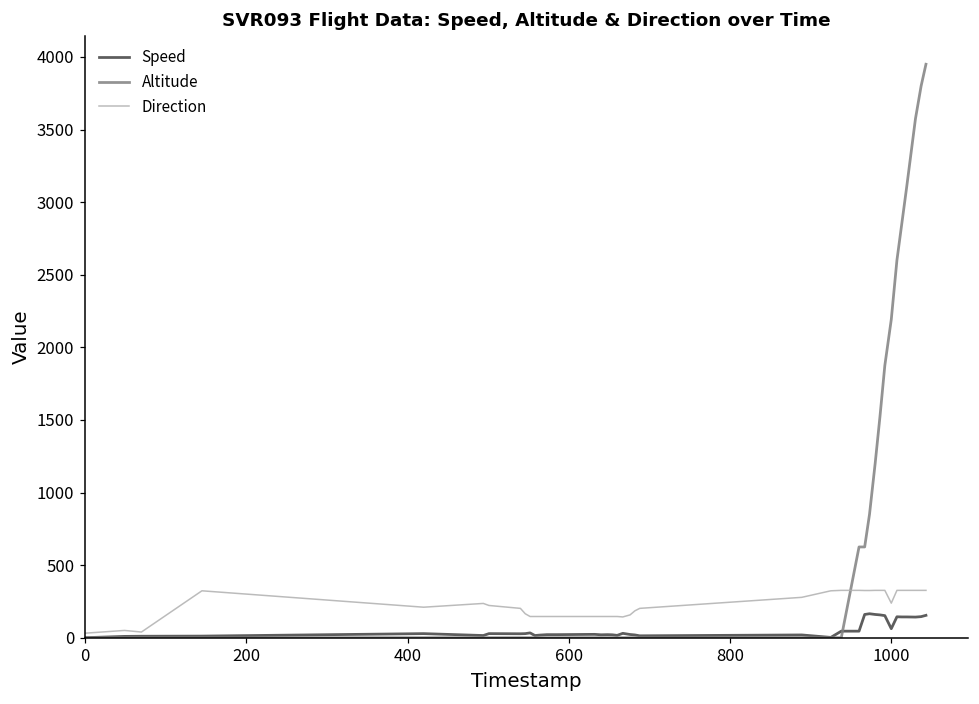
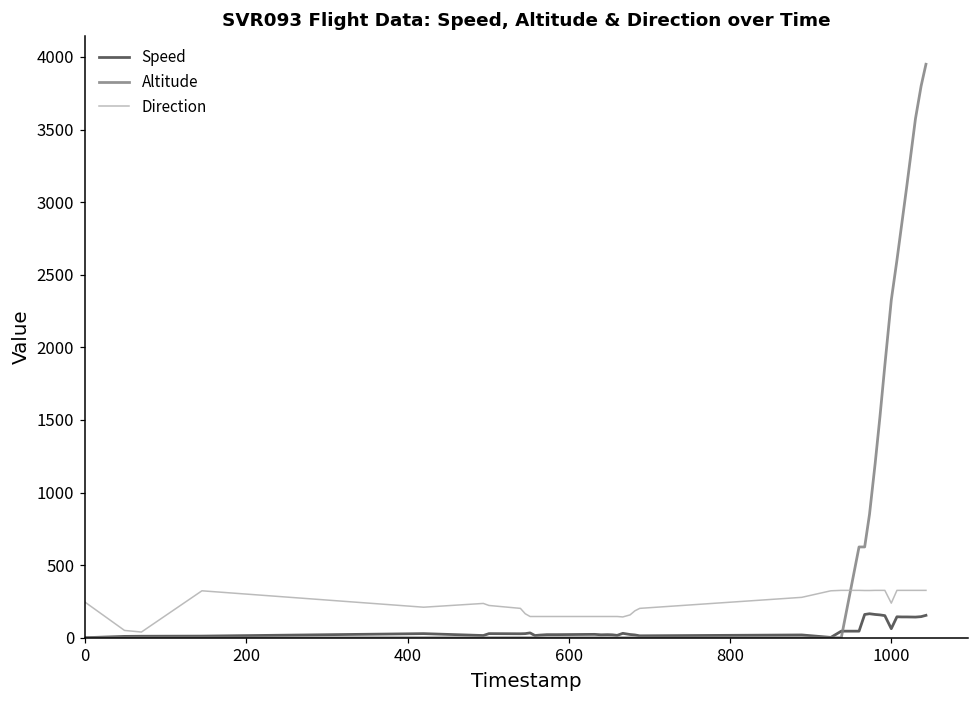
Direction, 0: 30 -> 250
Altitude, 1000: 2190 -> 2330
